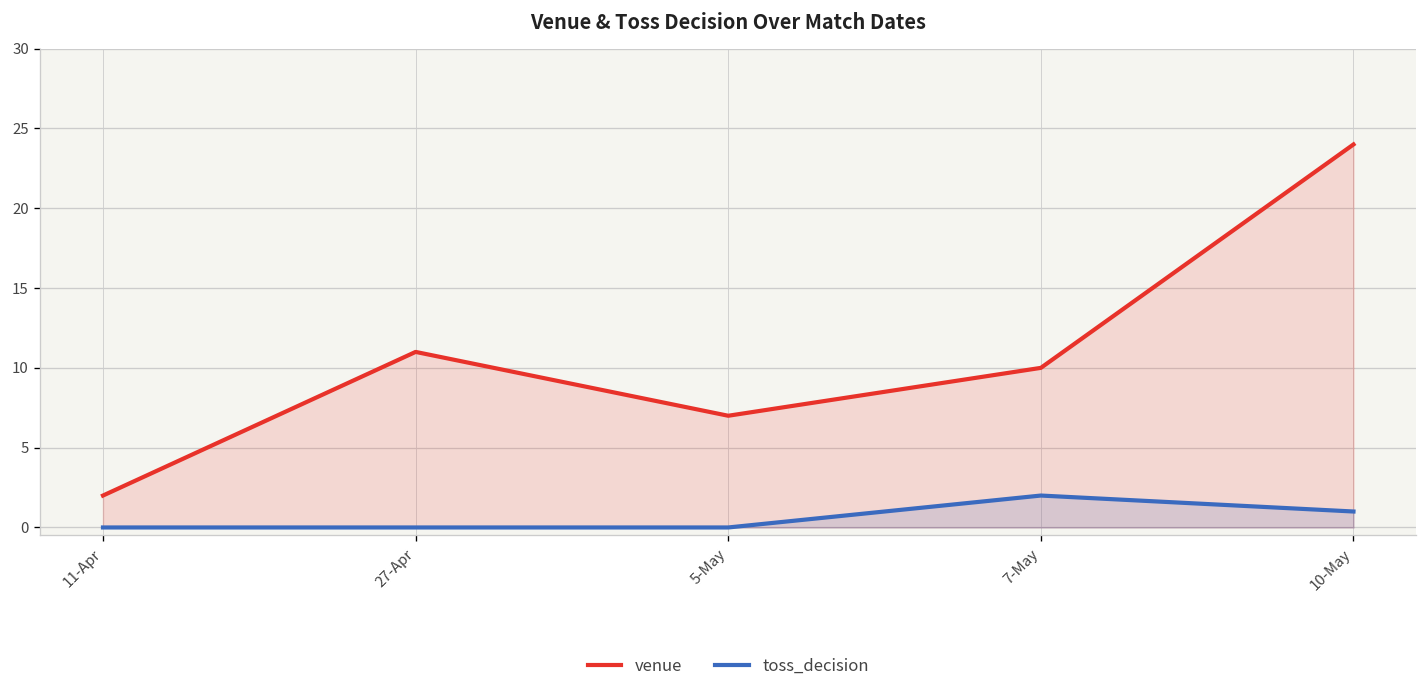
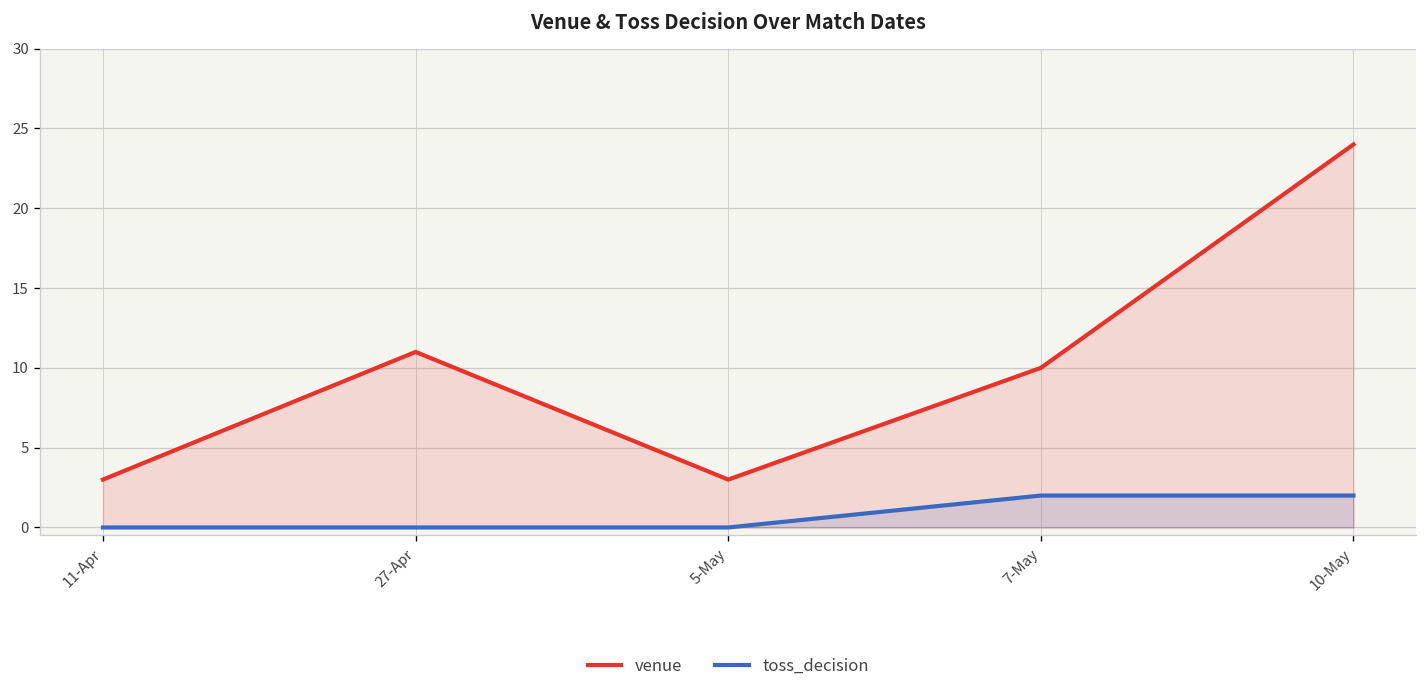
venue, 11-Apr: 2 -> 3
venue, 5-May: 7 -> 3
toss_decision, 10-May: 1 -> 2
